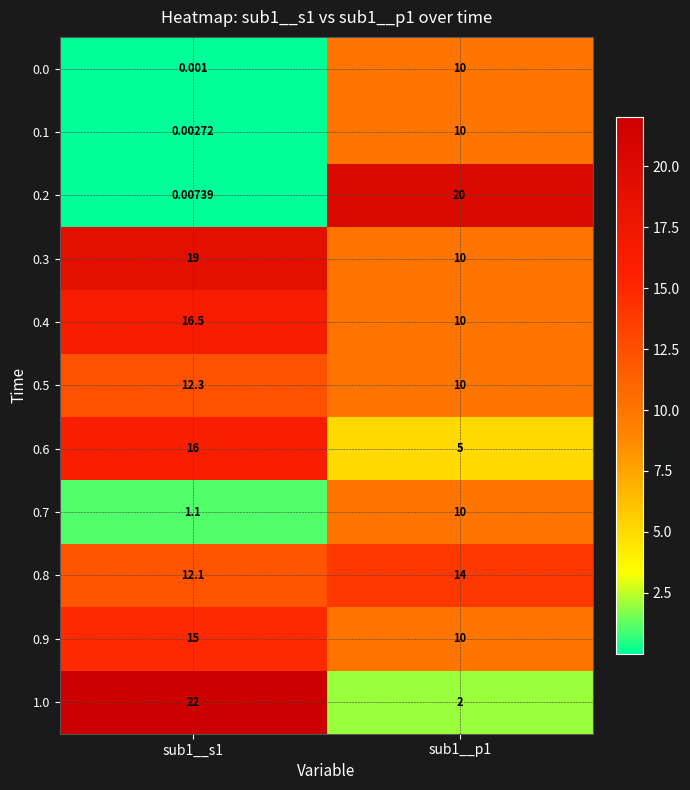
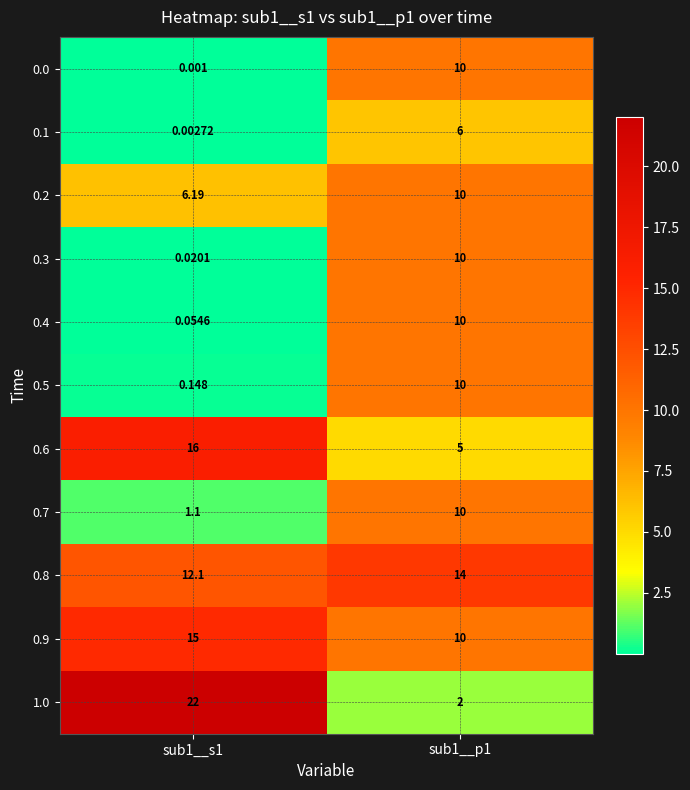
0.1, sub1__p1: 10 -> 6
0.2, sub1__s1: 0.00739 -> 6.19
0.2, sub1__p1: 20 -> 10
0.3, sub1__s1: 19 -> 0.0201
0.4, sub1__s1: 16.5 -> 0.0546
0.5, sub1__s1: 12.3 -> 0.148
